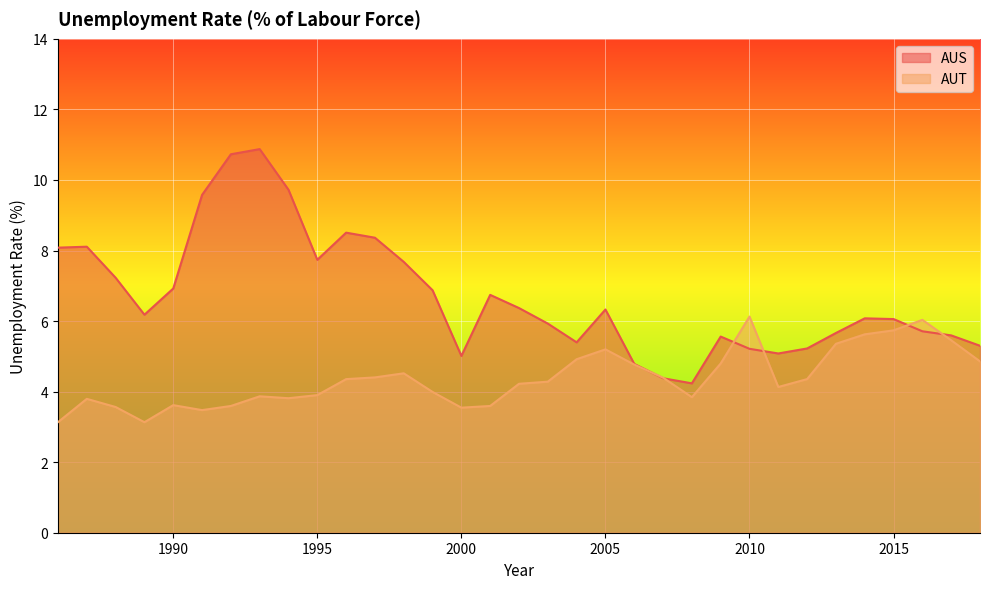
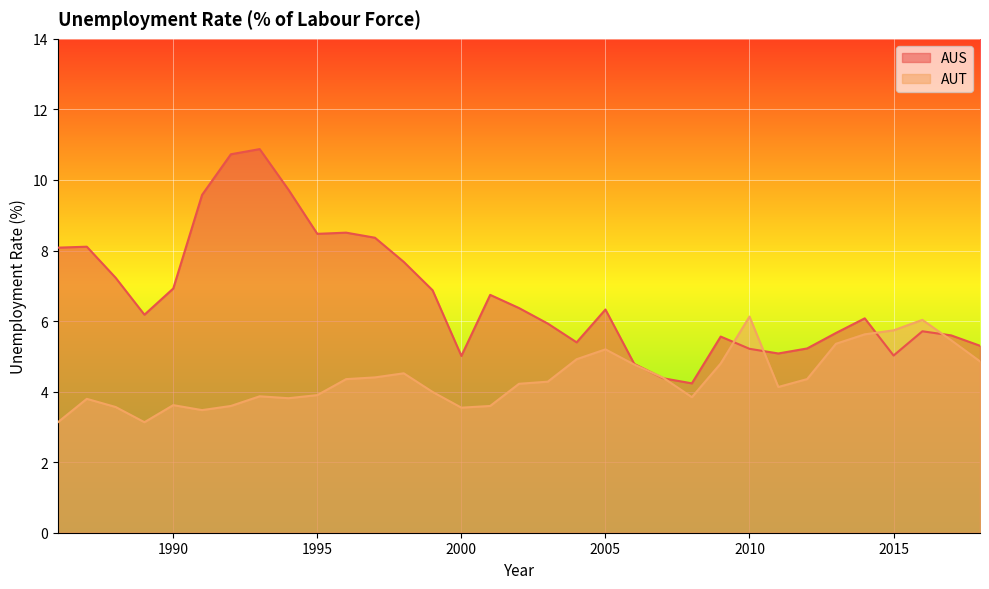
AUS, 1995: 7.7 -> 8.5
AUS, 2015: 6.1 -> 5.0
